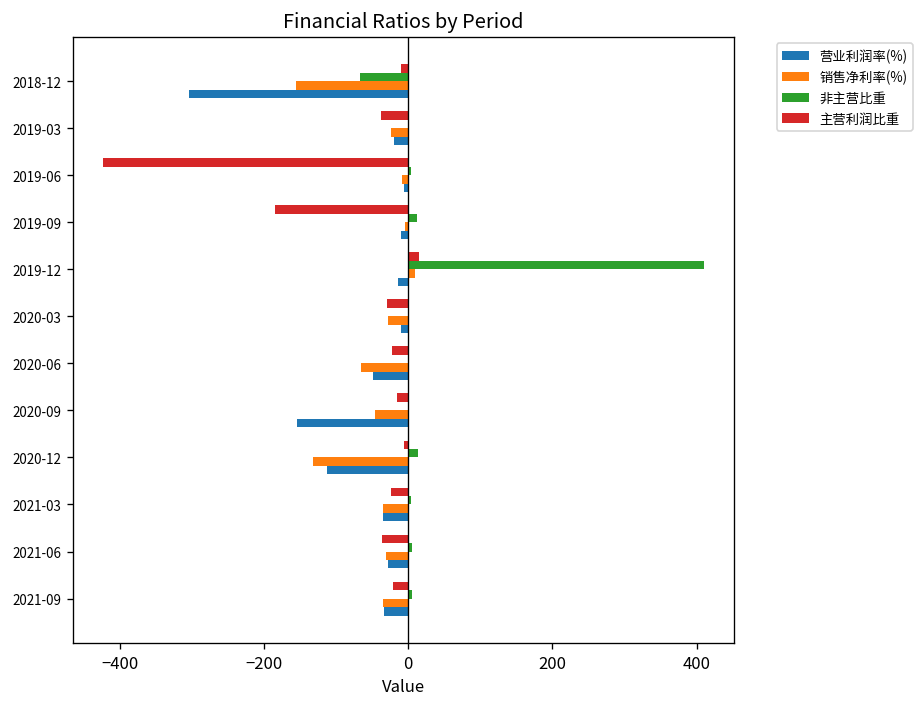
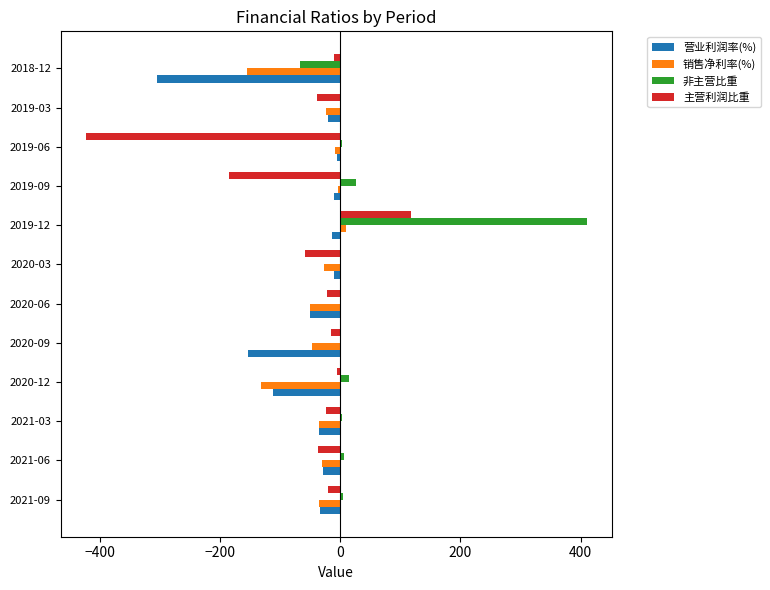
非主营比重, 2019-09: 10 -> 30
主营利润比重, 2019-12: 10 -> 120
主营利润比重, 2020-03: -30 -> -60
销售净利率(%), 2020-06: -70 -> -50
